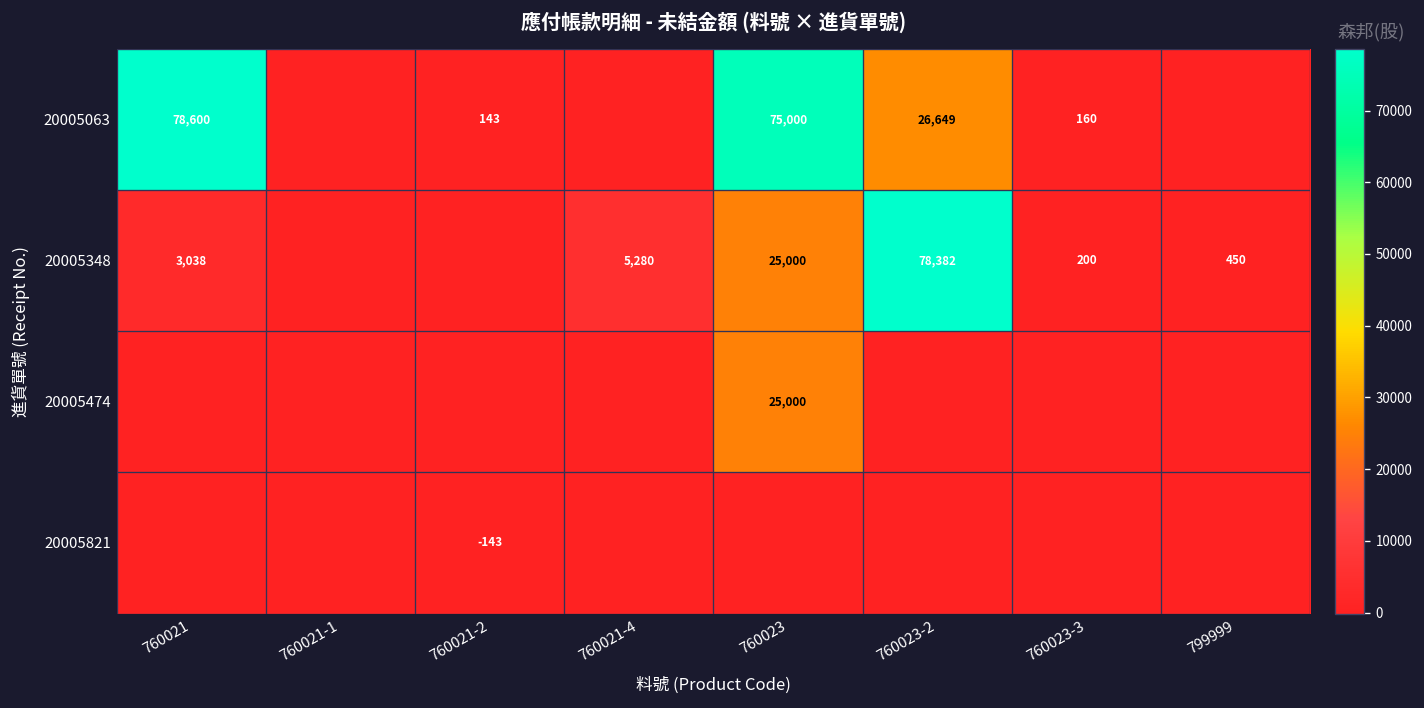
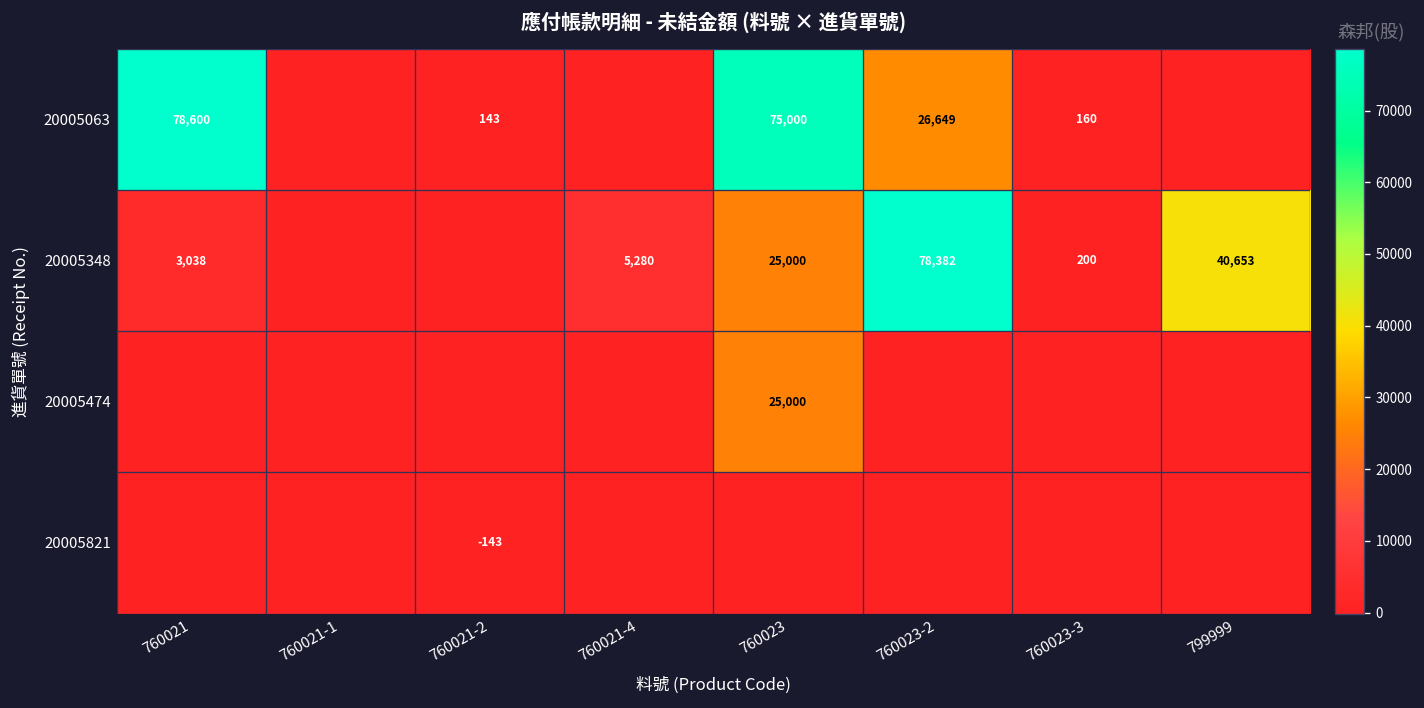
20005348, 799999: 450 -> 40,653
